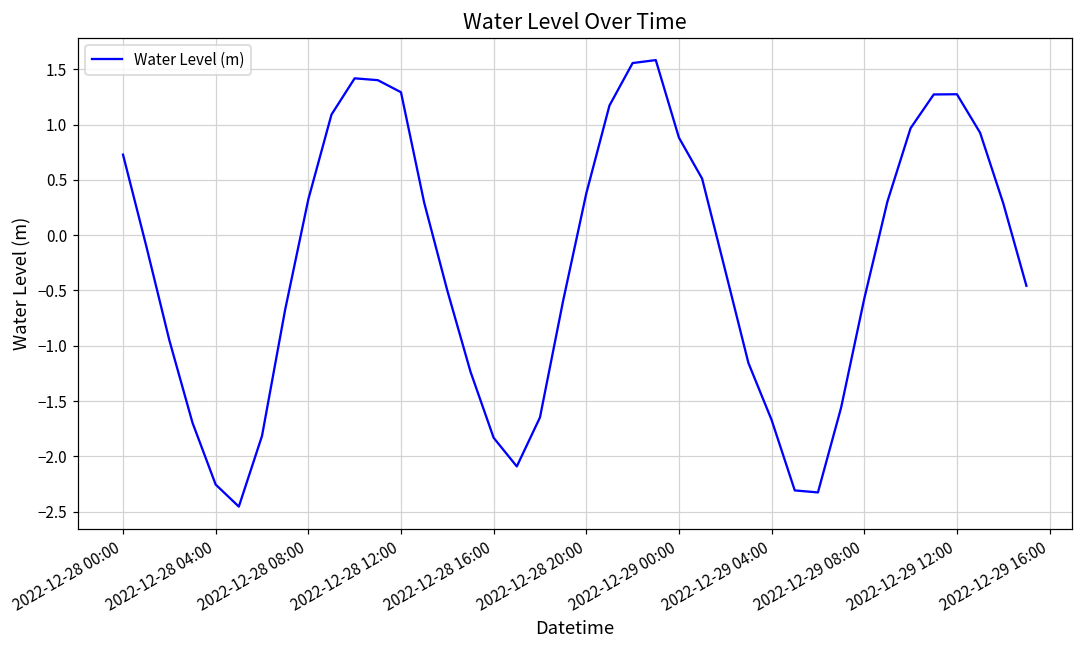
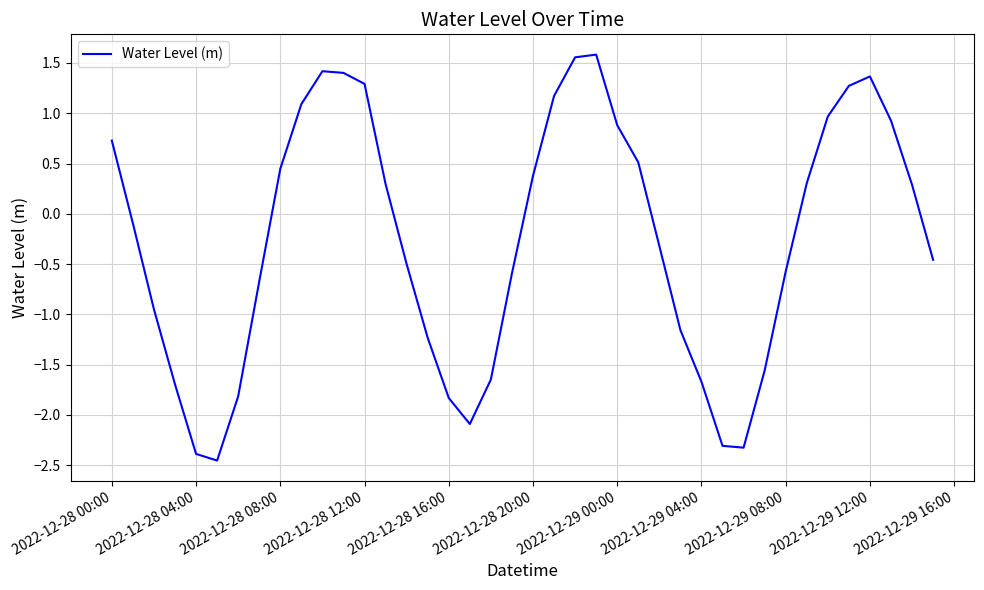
2022-12-28 04:00: -2.25 -> -2.39
2022-12-28 08:00: 0.32 -> 0.45
2022-12-29 12:00: 1.27 -> 1.37
